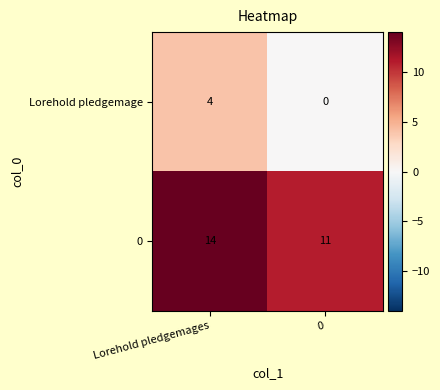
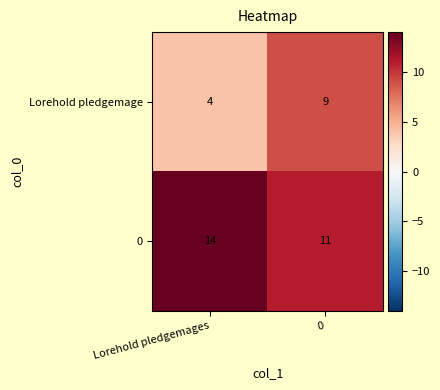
Lorehold pledgemage, 0: 0 -> 9
